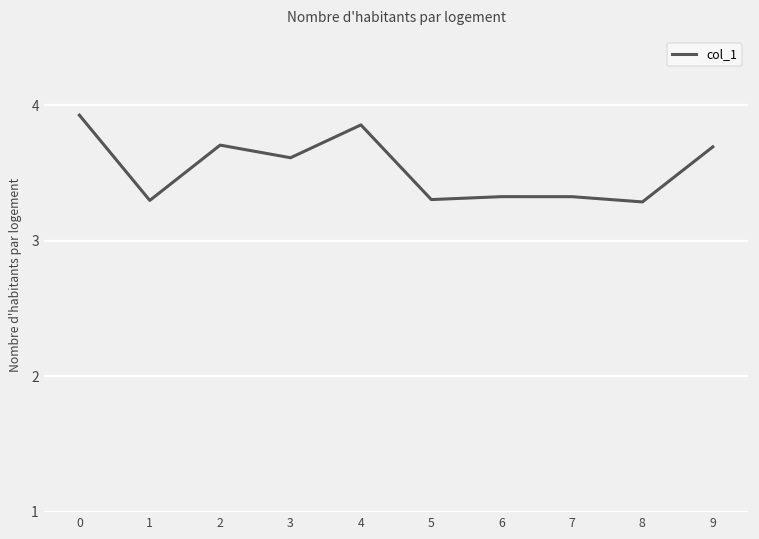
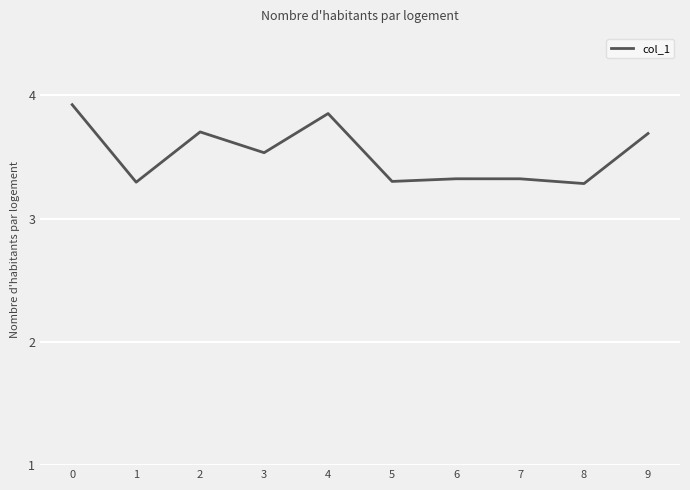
3: 3.61 -> 3.54
